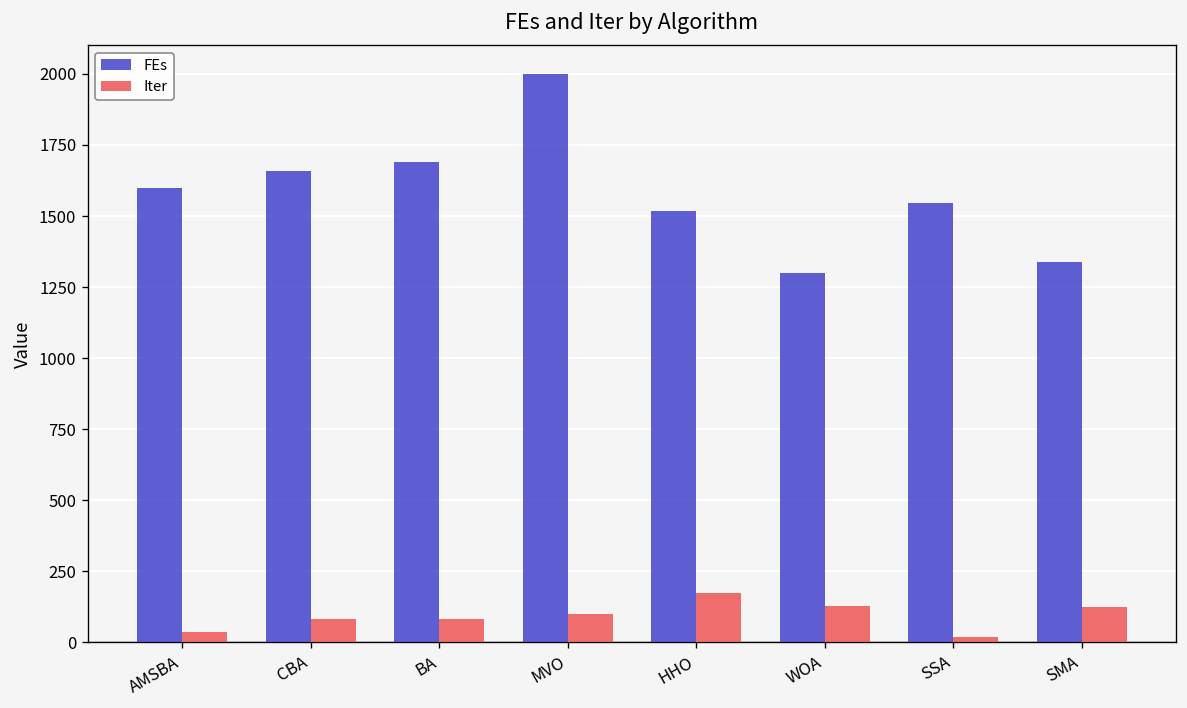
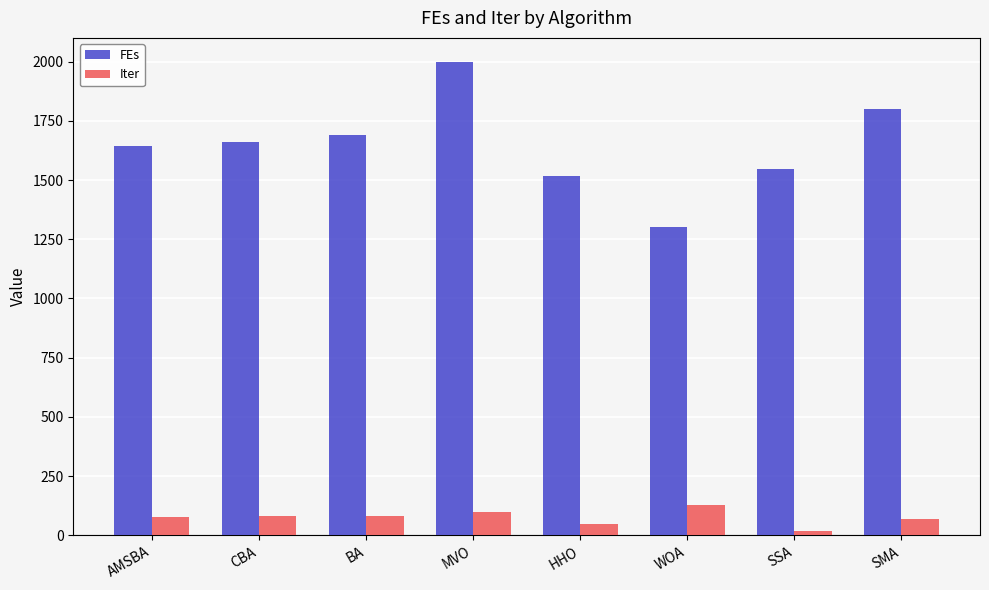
FEs, AMSBA: 1600 -> 1640
Iter, AMSBA: 40 -> 80
Iter, HHO: 170 -> 50
FEs, SMA: 1340 -> 1800
Iter, SMA: 120 -> 70
